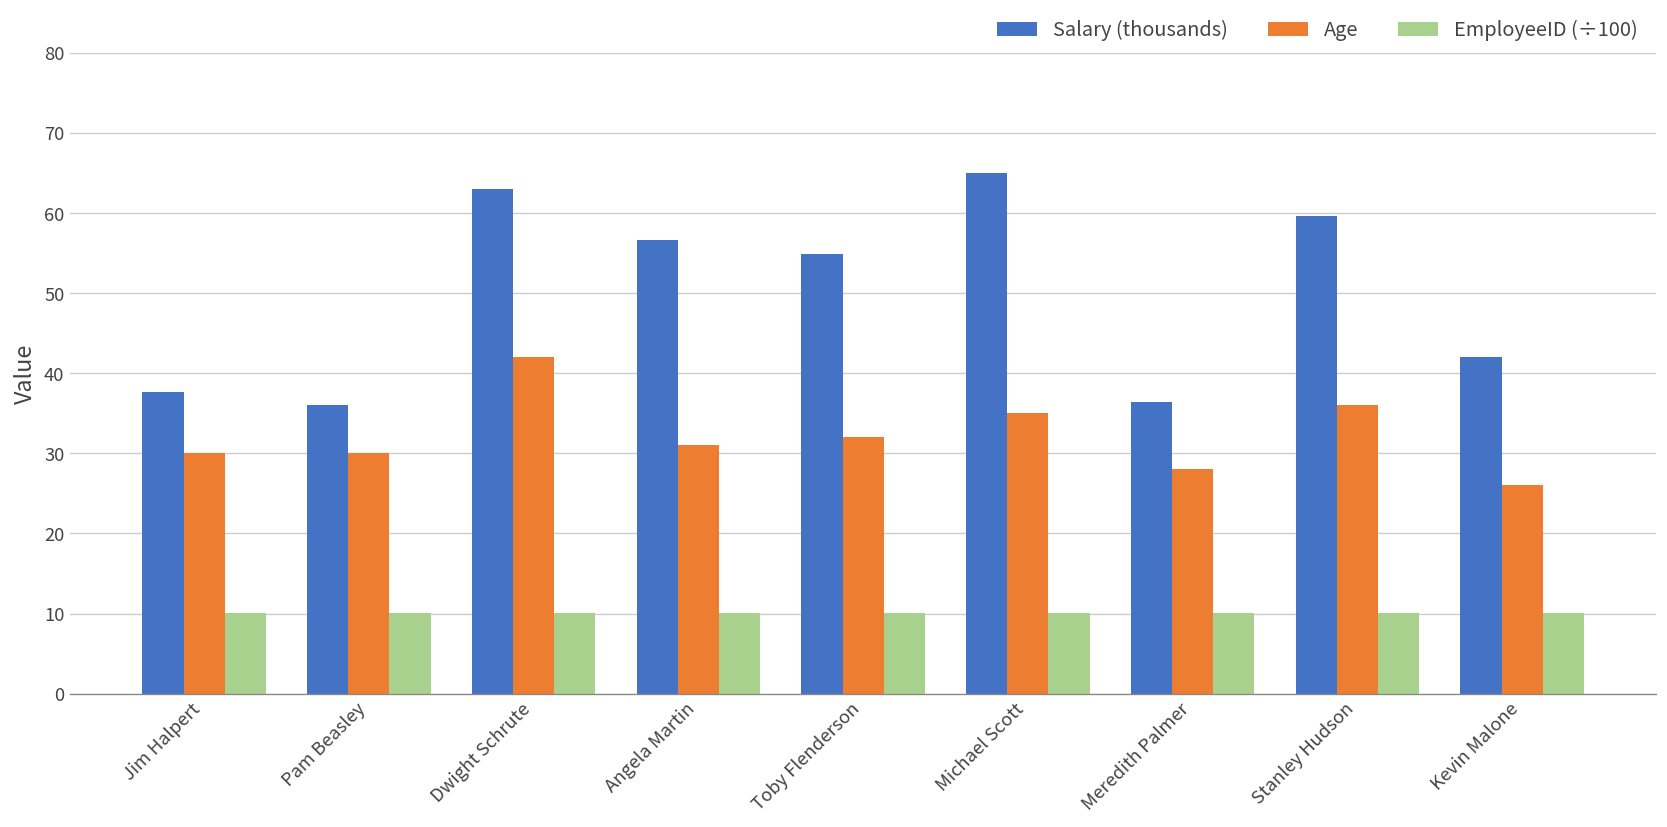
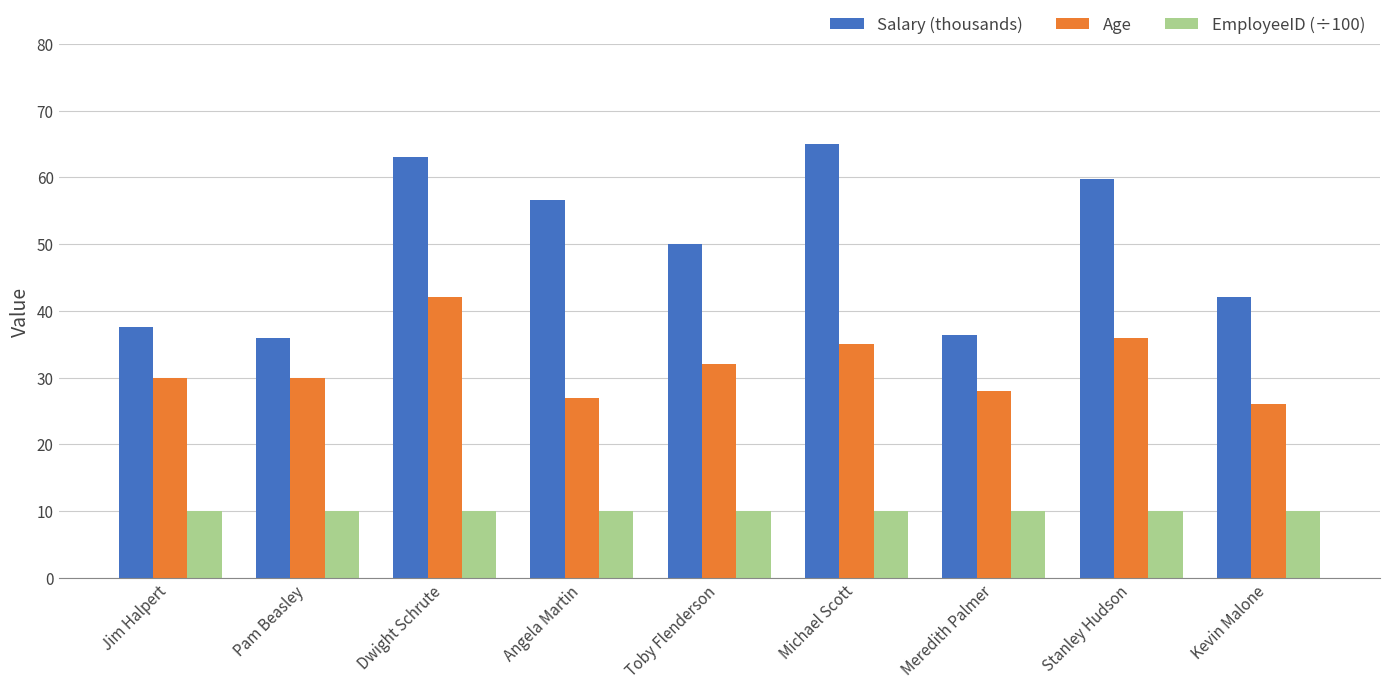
Age, Angela Martin: 31 -> 27
Salary (thousands), Toby Flenderson: 55 -> 50
